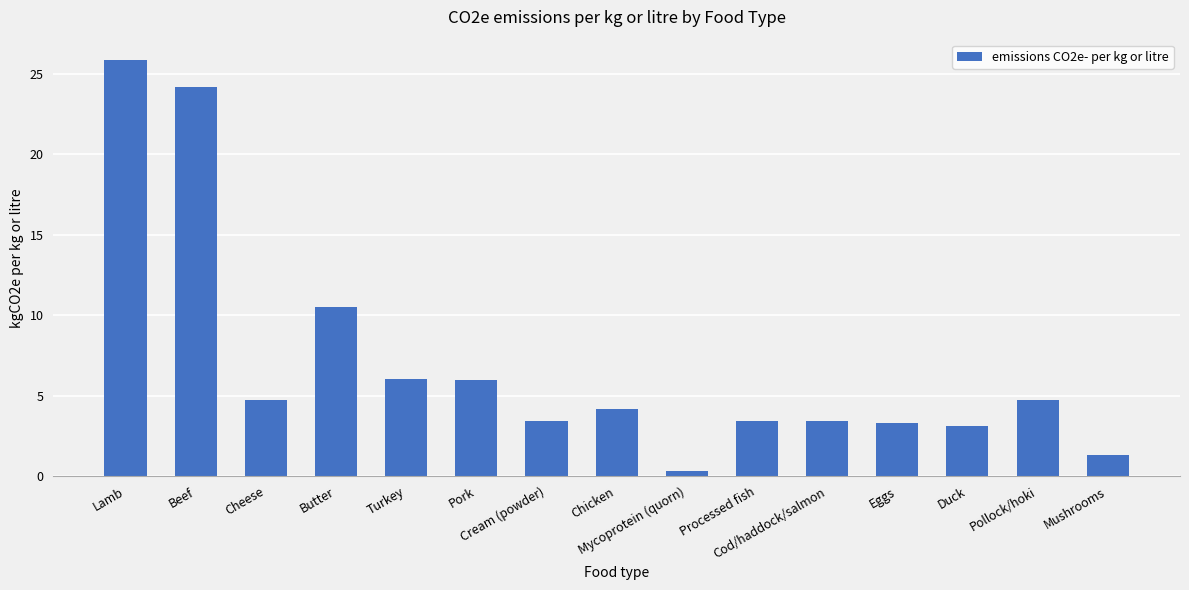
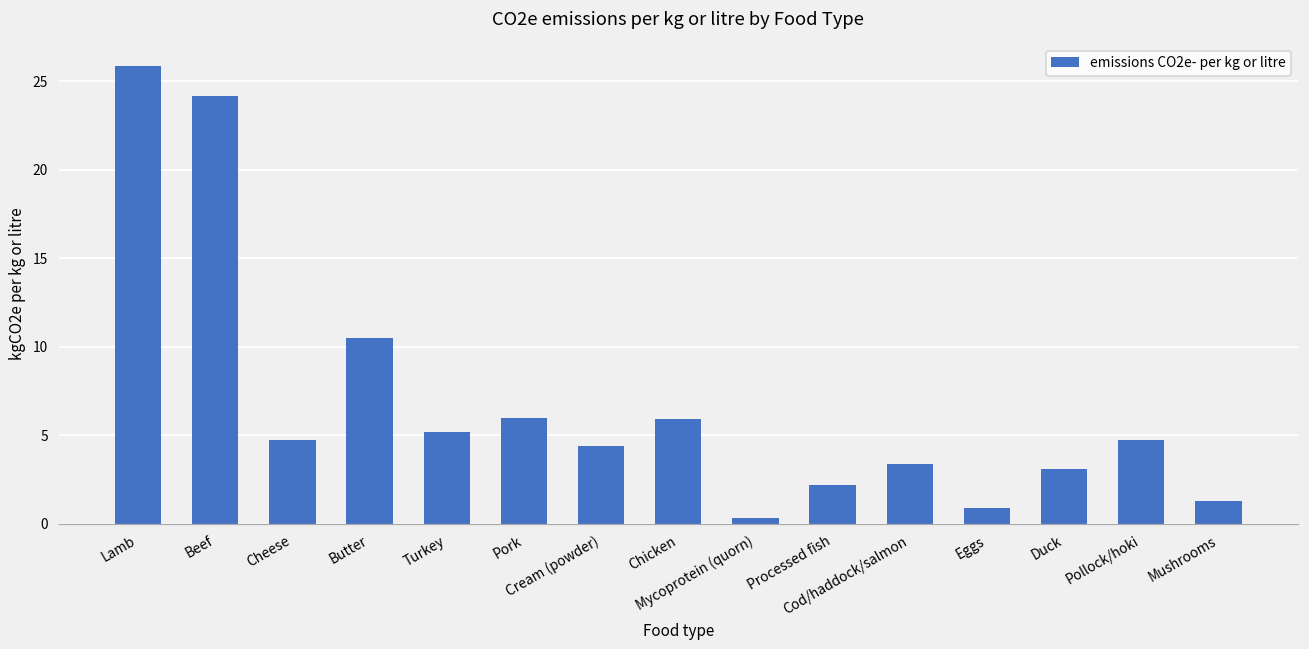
Turkey: 6.0 -> 5.2
Cream (powder): 3.4 -> 4.4
Chicken: 4.2 -> 5.9
Processed fish: 3.4 -> 2.2
Eggs: 3.3 -> 0.9
